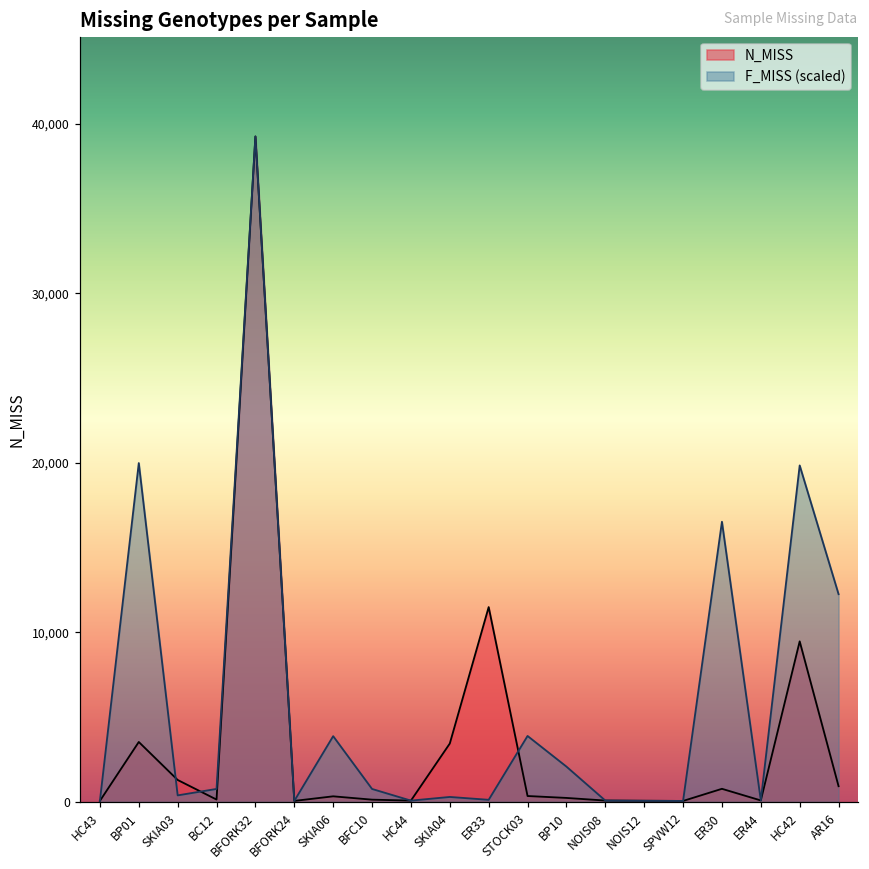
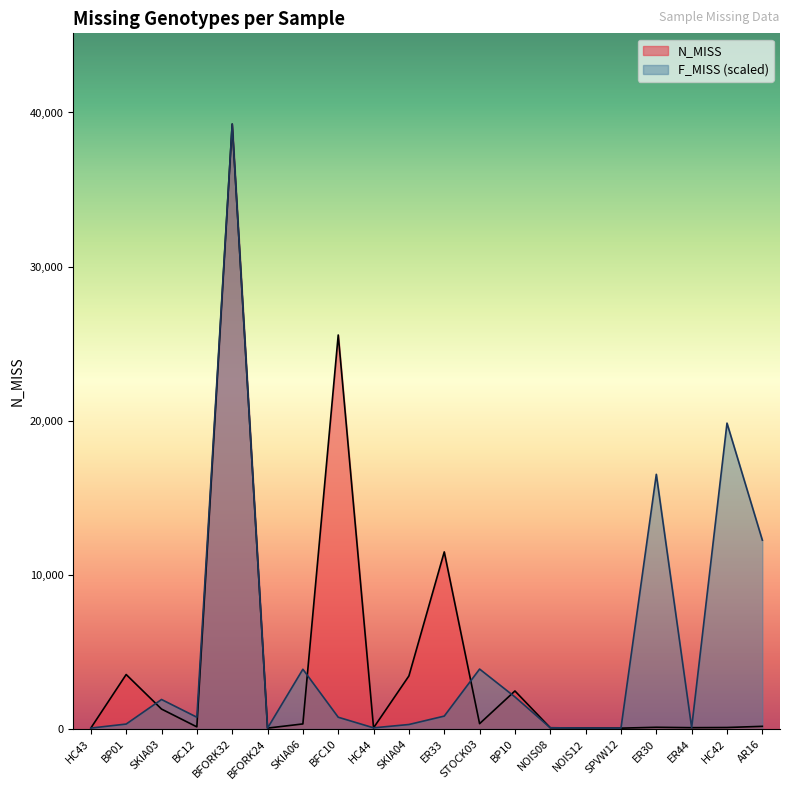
F_MISS (scaled), BP01: 20,000 -> 300
F_MISS (scaled), SKIA03: 400 -> 1,900
N_MISS, BFC10: 100 -> 25,600
F_MISS (scaled), ER33: 100 -> 800
N_MISS, BP10: 200 -> 2,500
N_MISS, ER30: 800 -> 100
N_MISS, HC42: 9,500 -> 100
N_MISS, AR16: 900 -> 200
